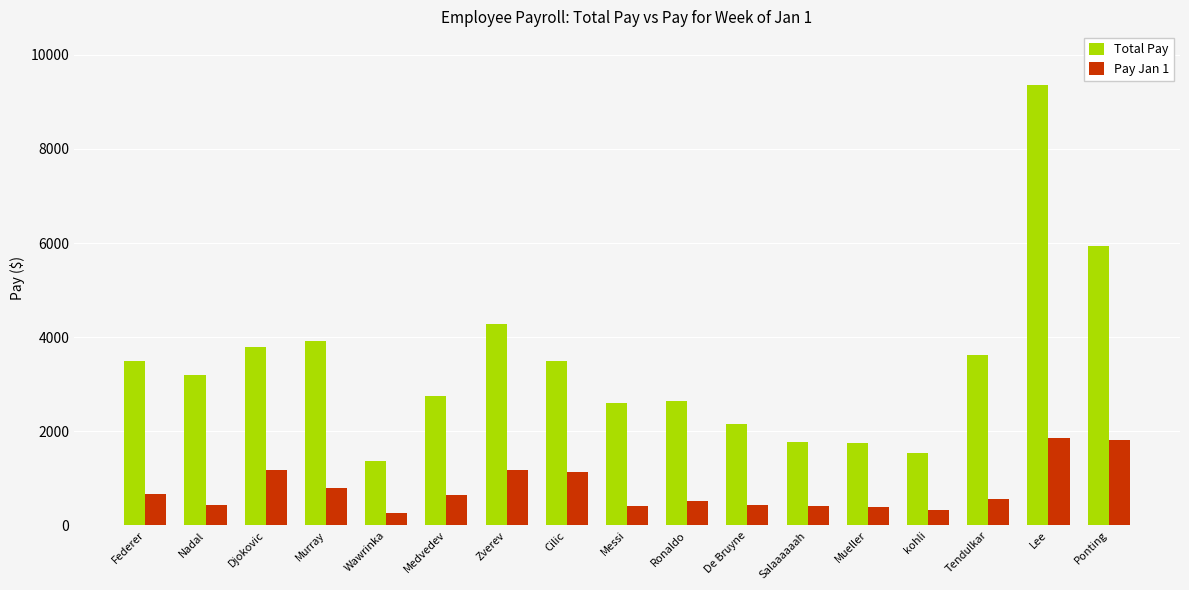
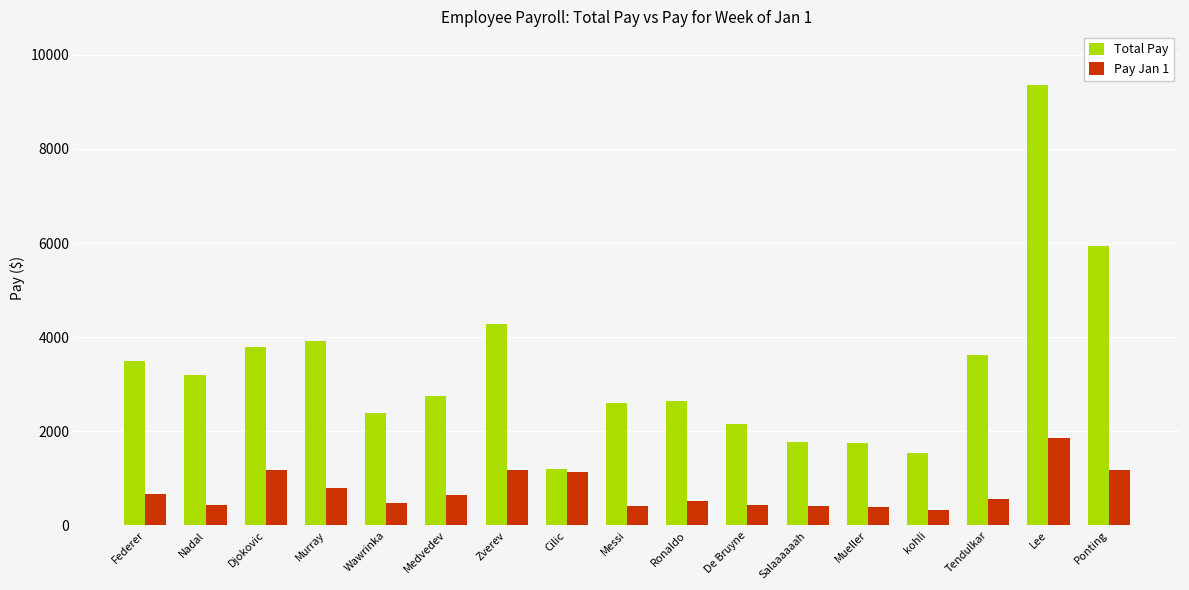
Total Pay, Wawrinka: 1400 -> 2400
Pay Jan 1, Wawrinka: 300 -> 500
Total Pay, Cilic: 3500 -> 1200
Pay Jan 1, Ponting: 1800 -> 1200
